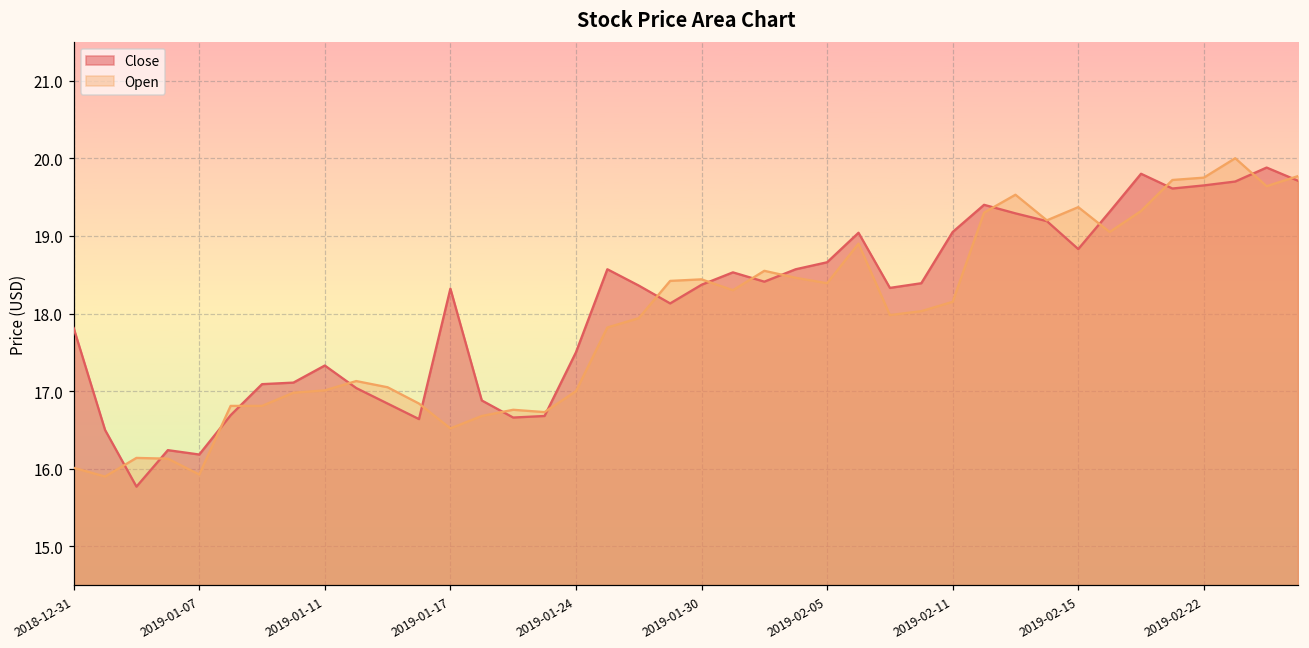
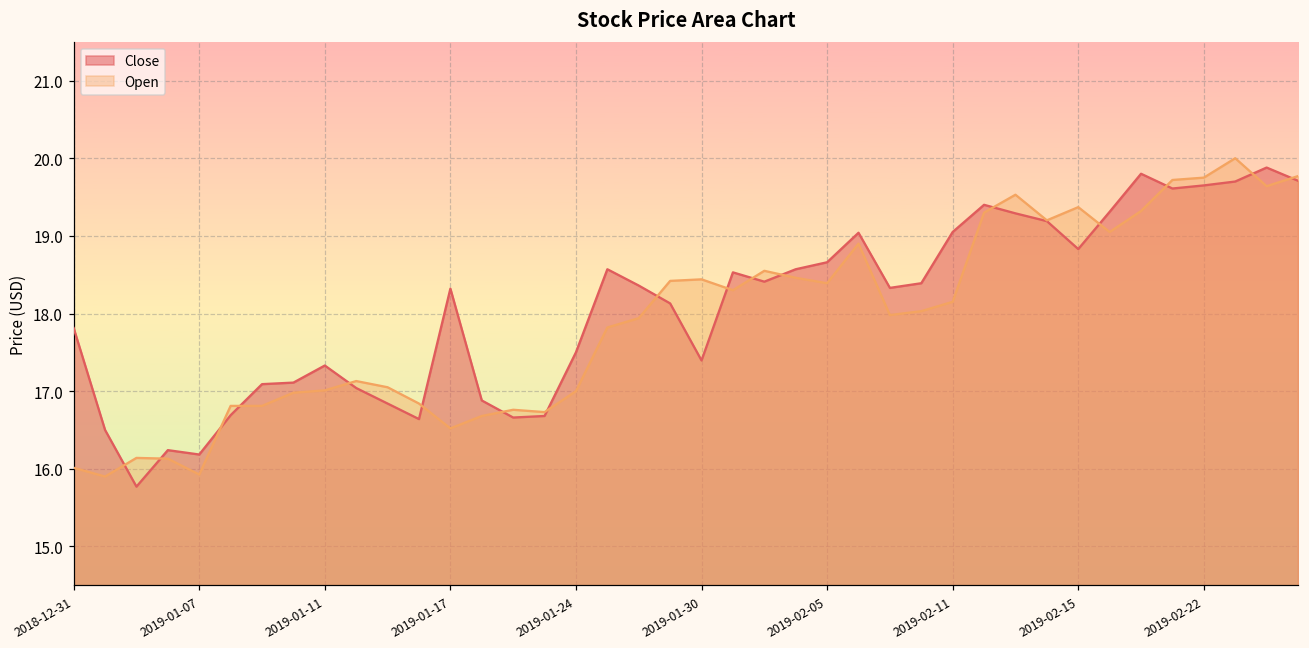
Close, 2019-01-30: 18.4 -> 17.4
